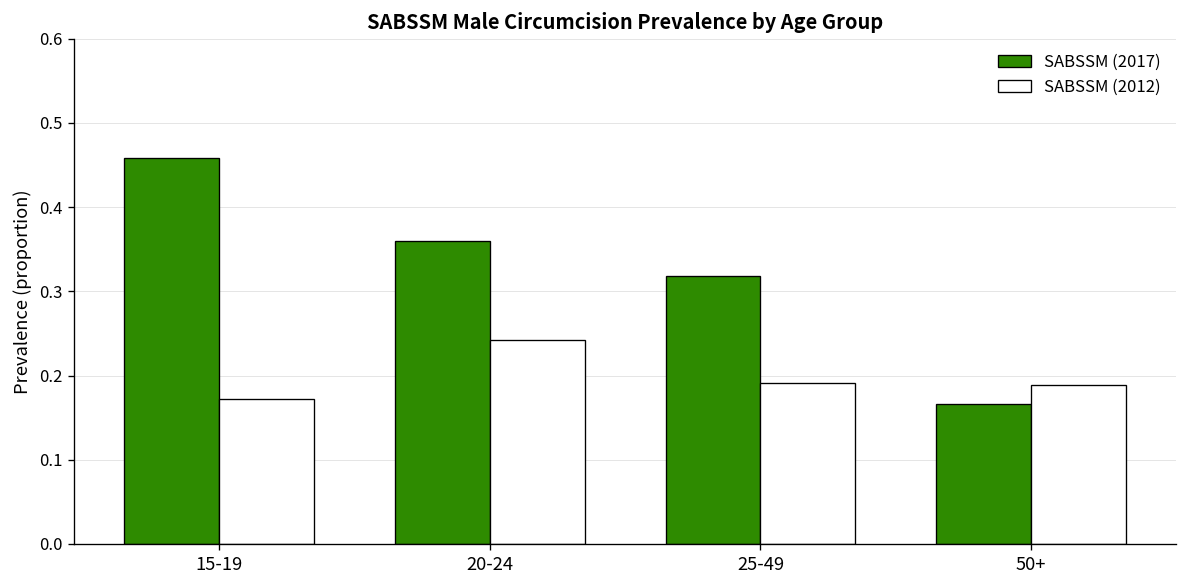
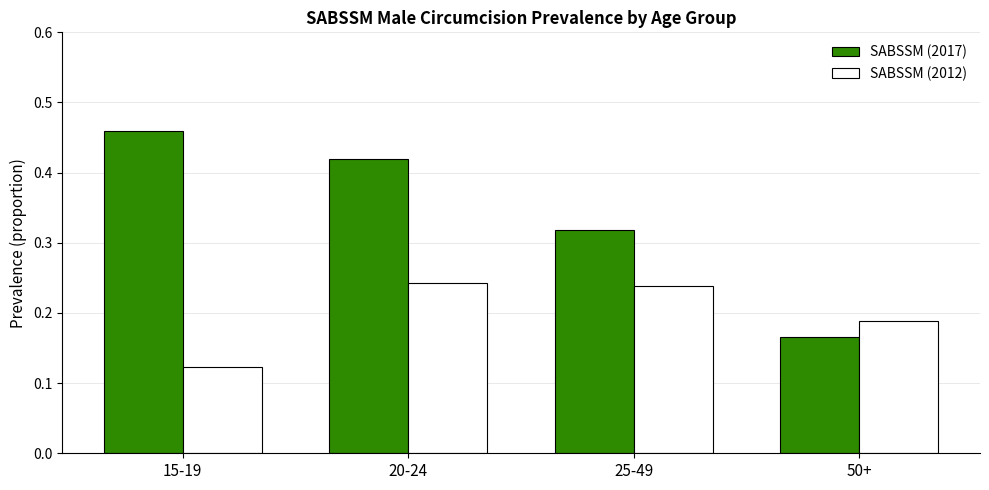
SABSSM (2012), 15-19: 0.17 -> 0.12
SABSSM (2017), 20-24: 0.36 -> 0.42
SABSSM (2012), 25-49: 0.19 -> 0.24
